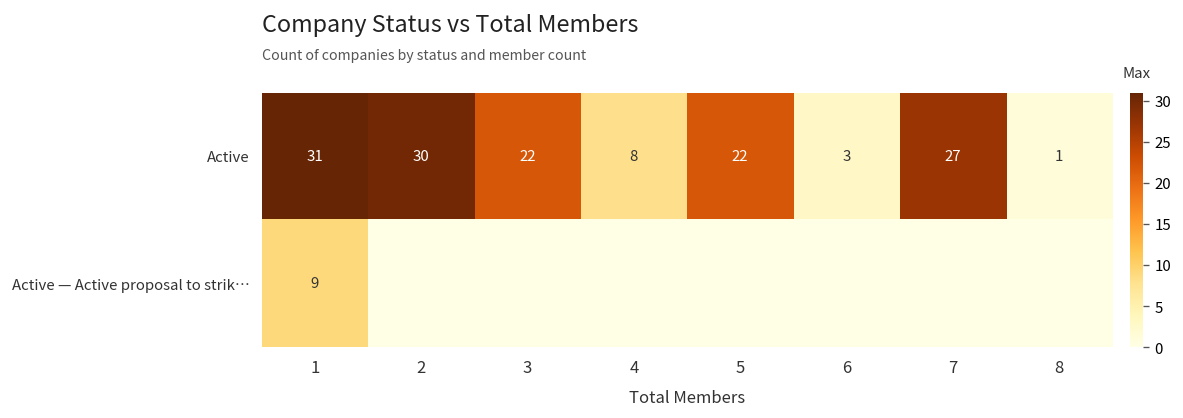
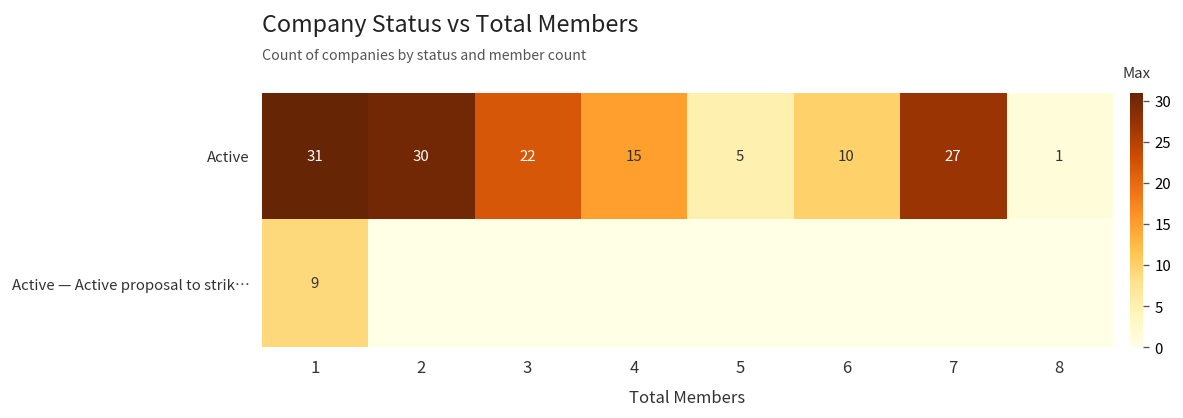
Active, 4: 8 -> 15
Active, 5: 22 -> 5
Active, 6: 3 -> 10
